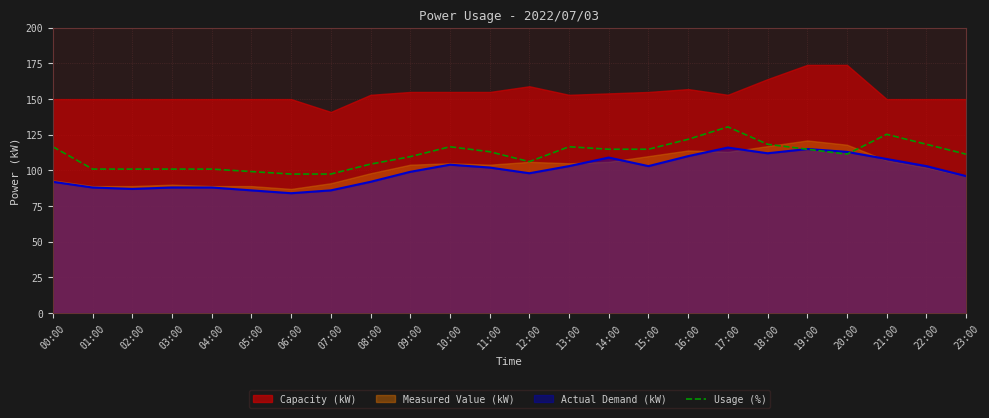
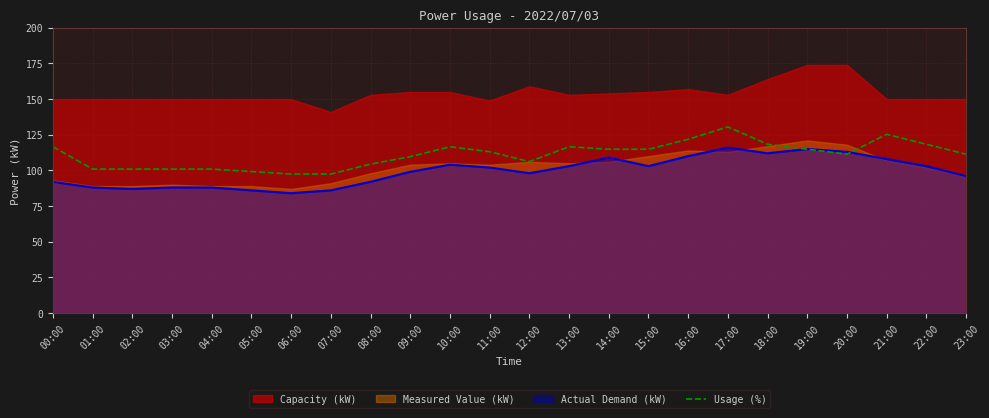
Capacity (kW), 11:00: 155 -> 149
